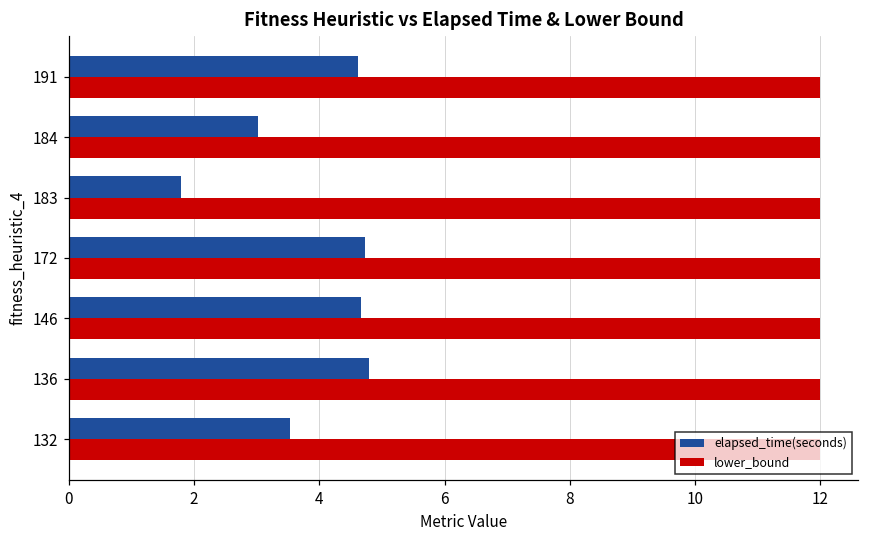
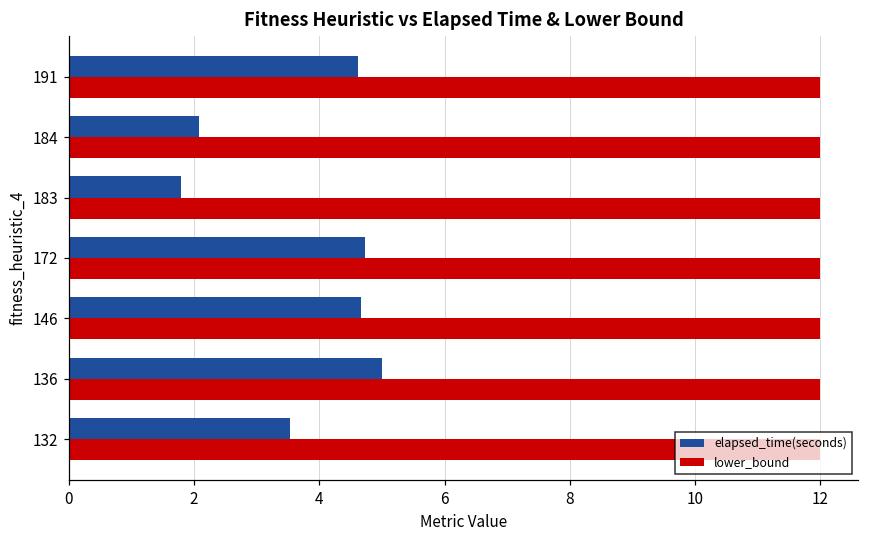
elapsed_time(seconds), 184: 3.0 -> 2.1
elapsed_time(seconds), 136: 4.8 -> 5.0
